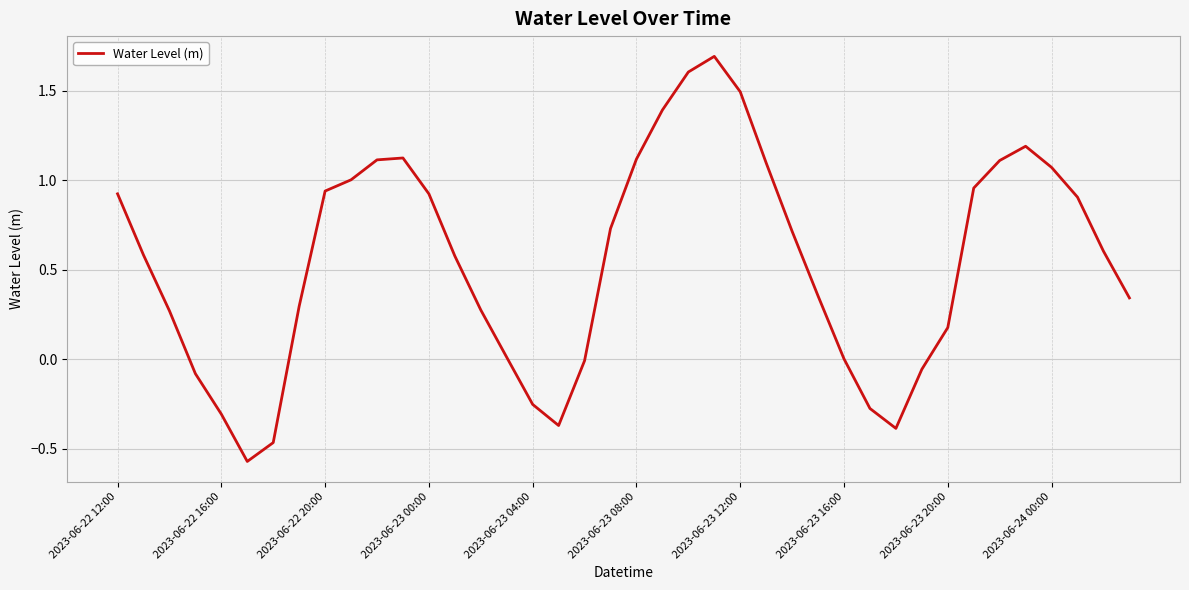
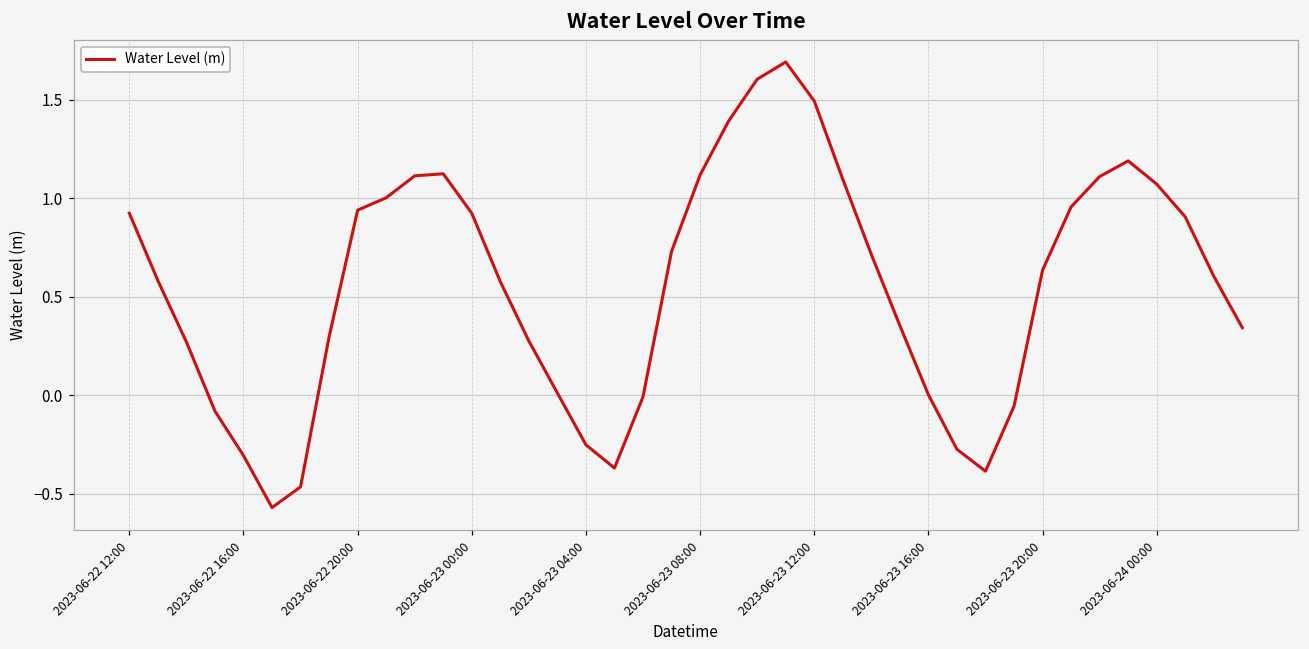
2023-06-23 20:00: 0.18 -> 0.64
